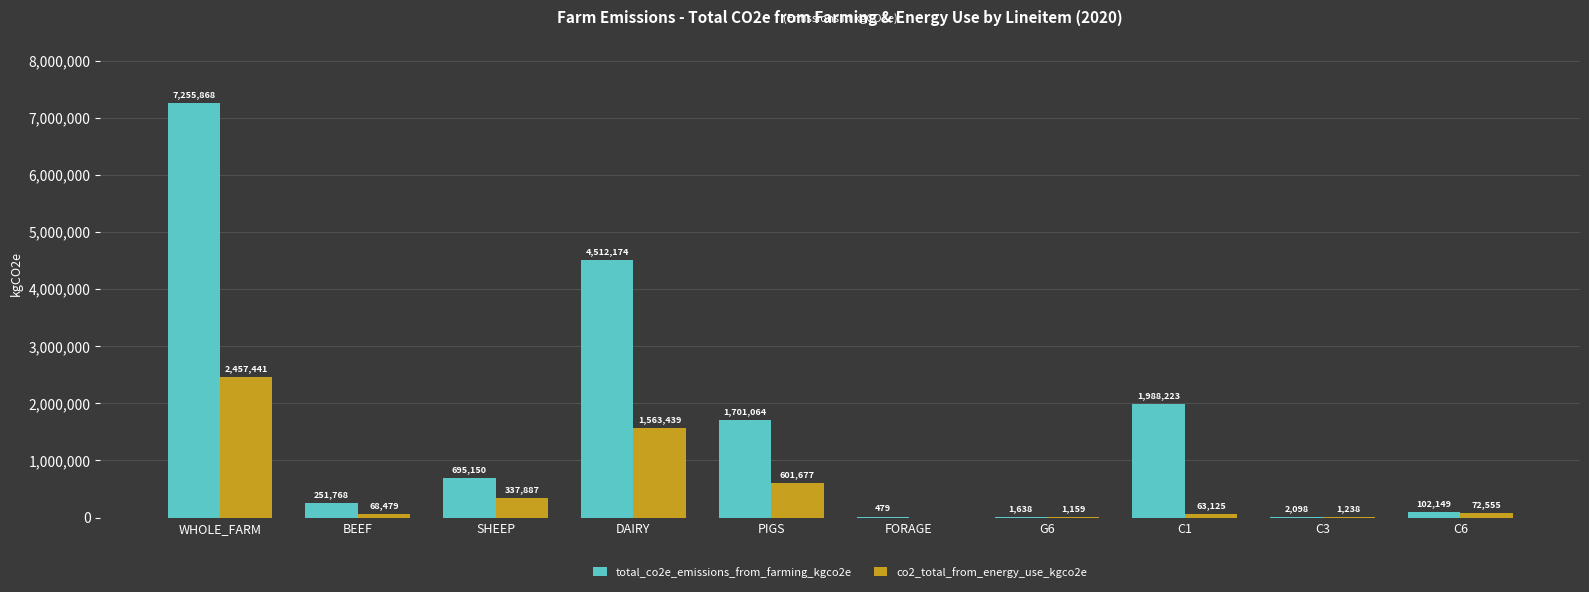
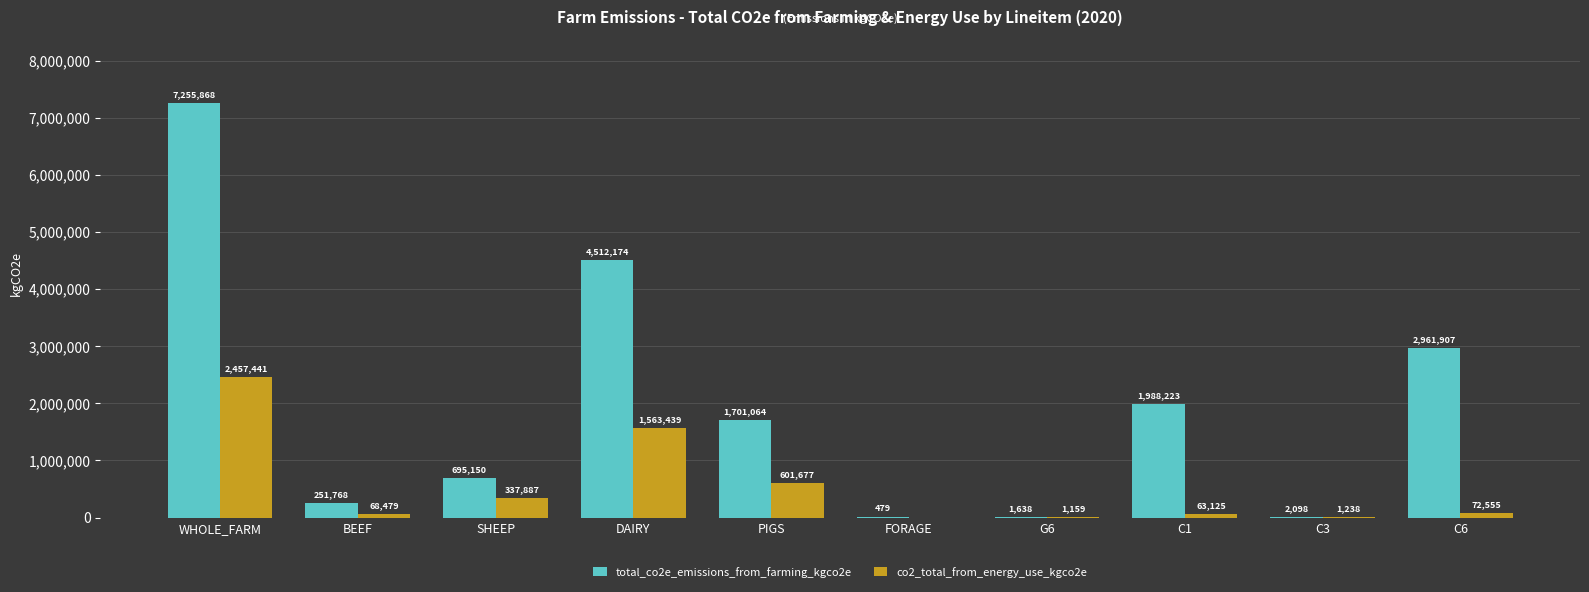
total_co2e_emissions_from_farming_kgco2e, C6: 102,149 -> 2,961,907
